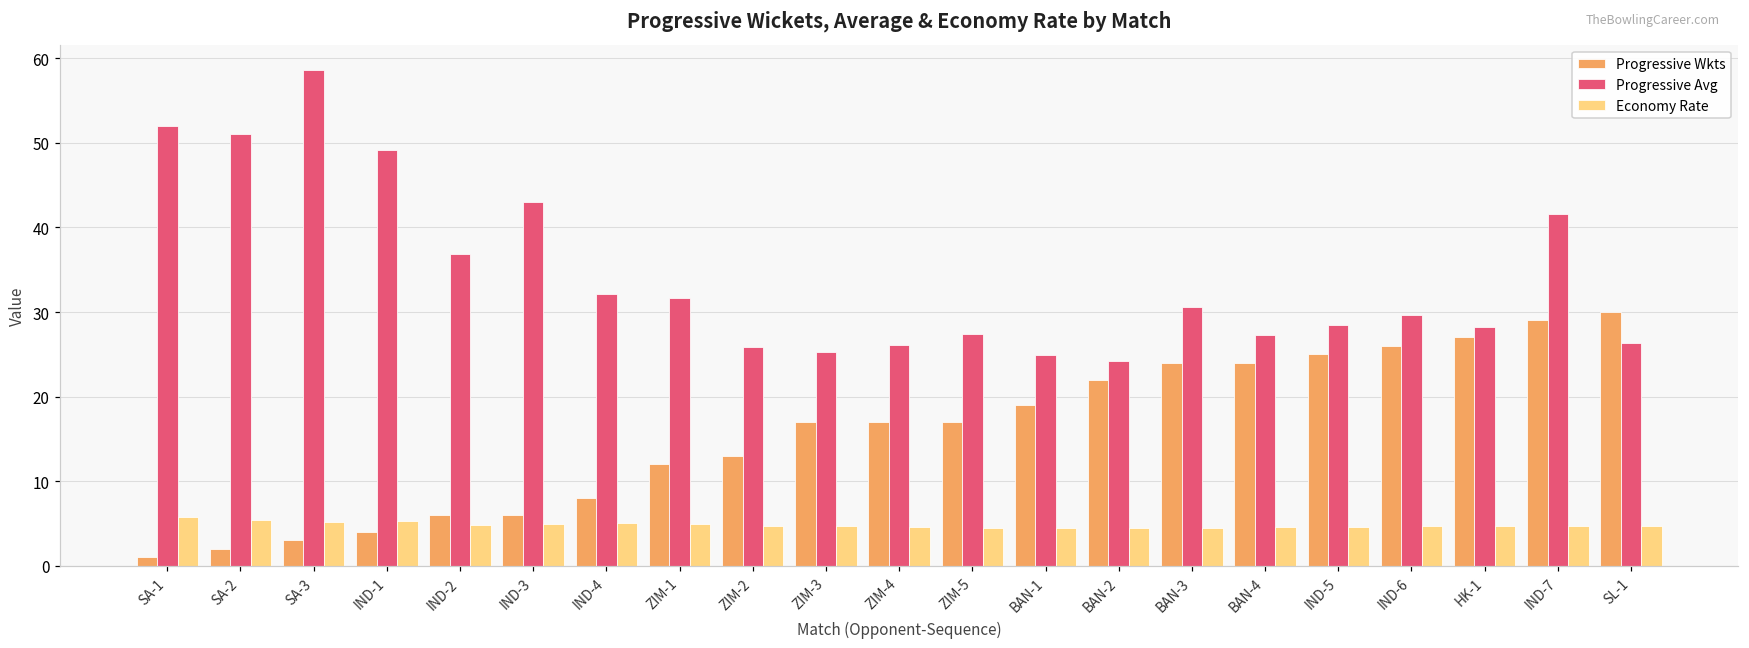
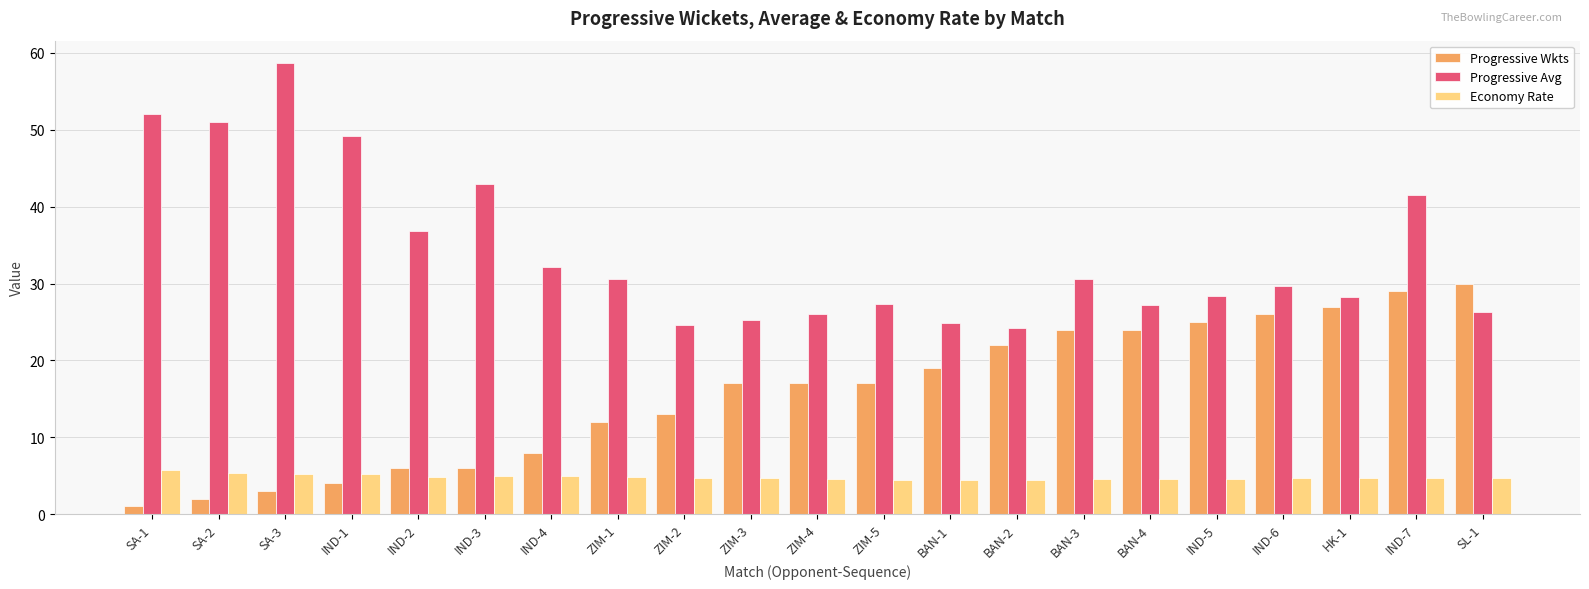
Progressive Avg, ZIM-1: 32 -> 31
Progressive Avg, ZIM-2: 26 -> 25
